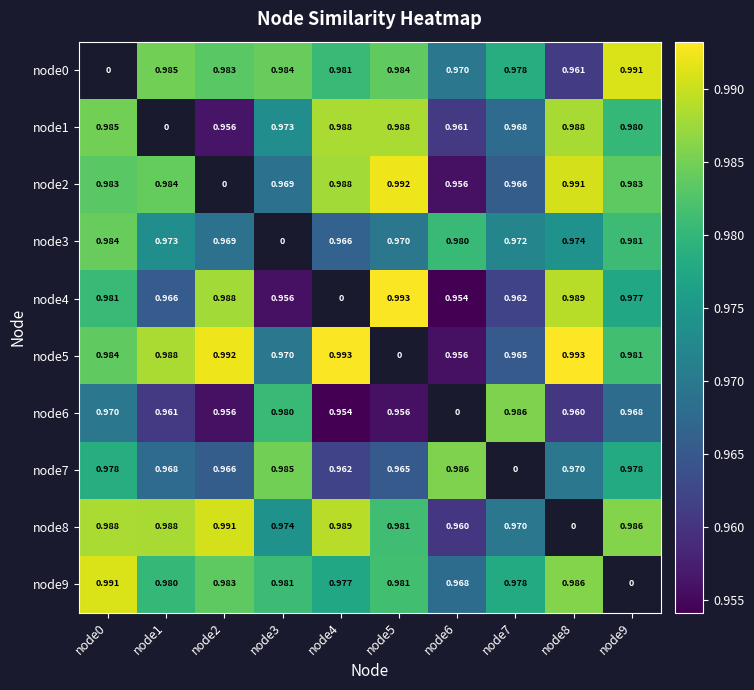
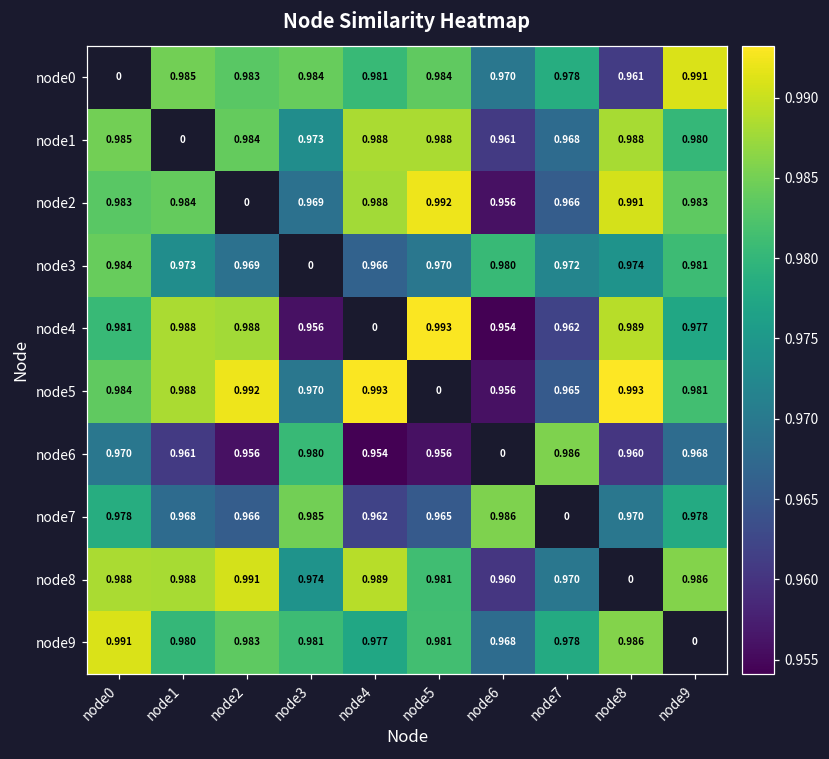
node1, node2: 0.956 -> 0.984
node4, node1: 0.966 -> 0.988
